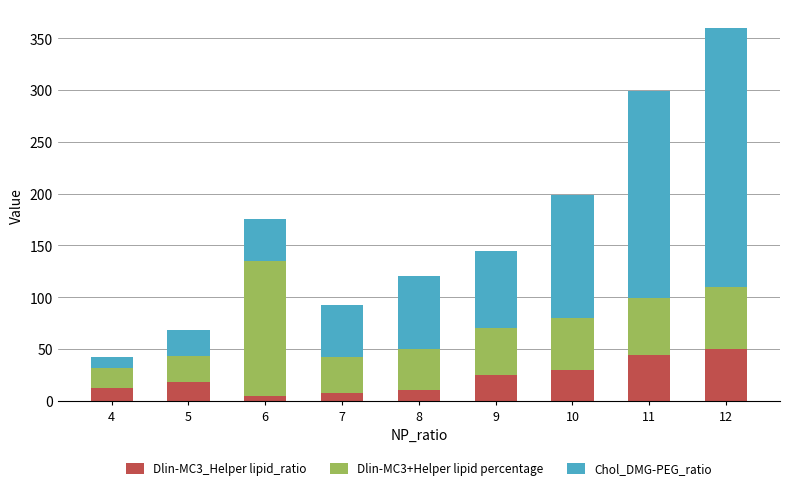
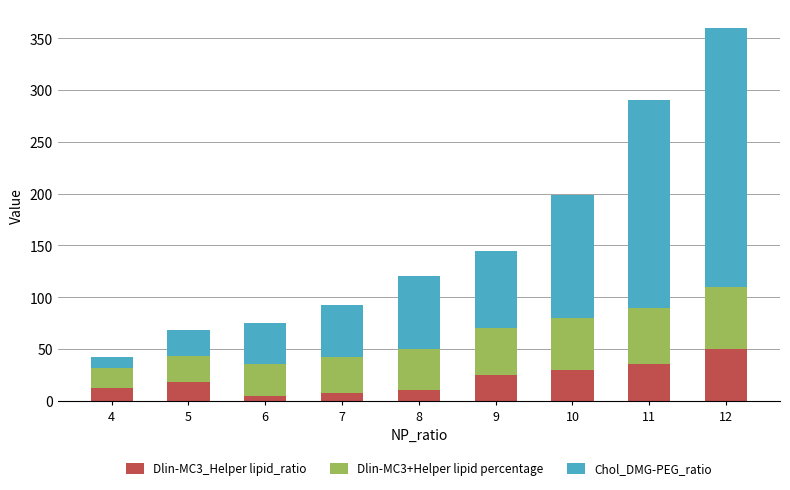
Dlin-MC3+Helper lipid percentage, 6: 130 -> 30
Dlin-MC3_Helper lipid_ratio, 11: 44 -> 35
